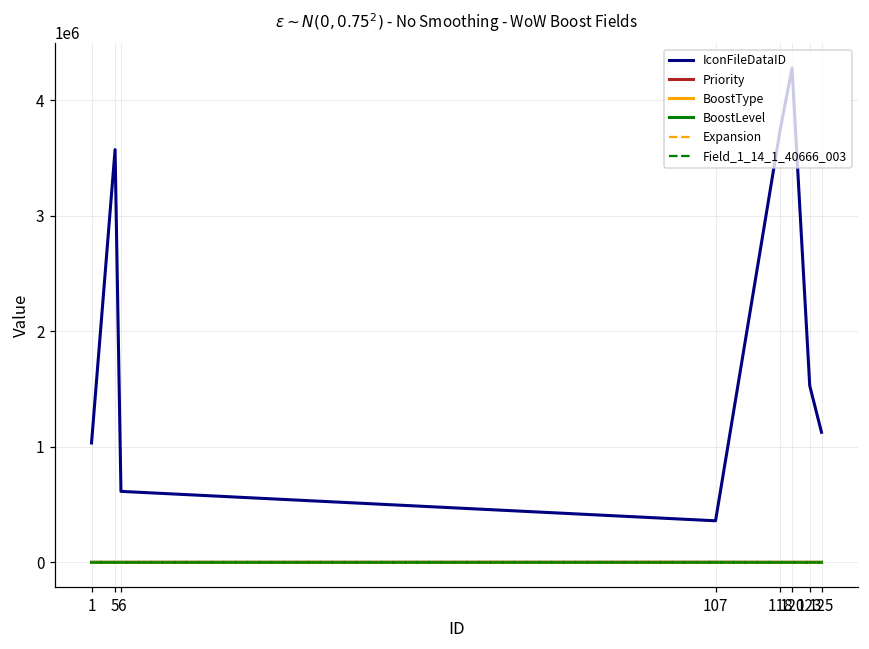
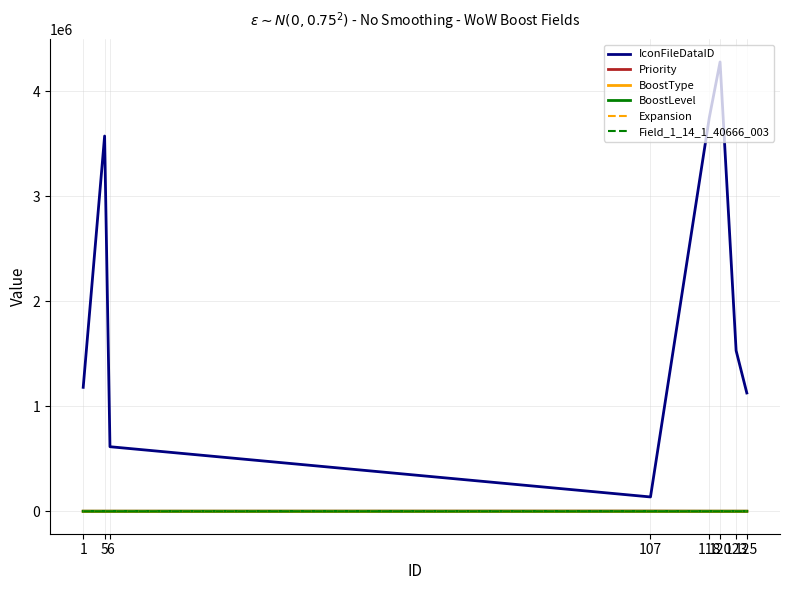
IconFileDataID, 1: 1030000 -> 1180000
IconFileDataID, 107: 360000 -> 140000
